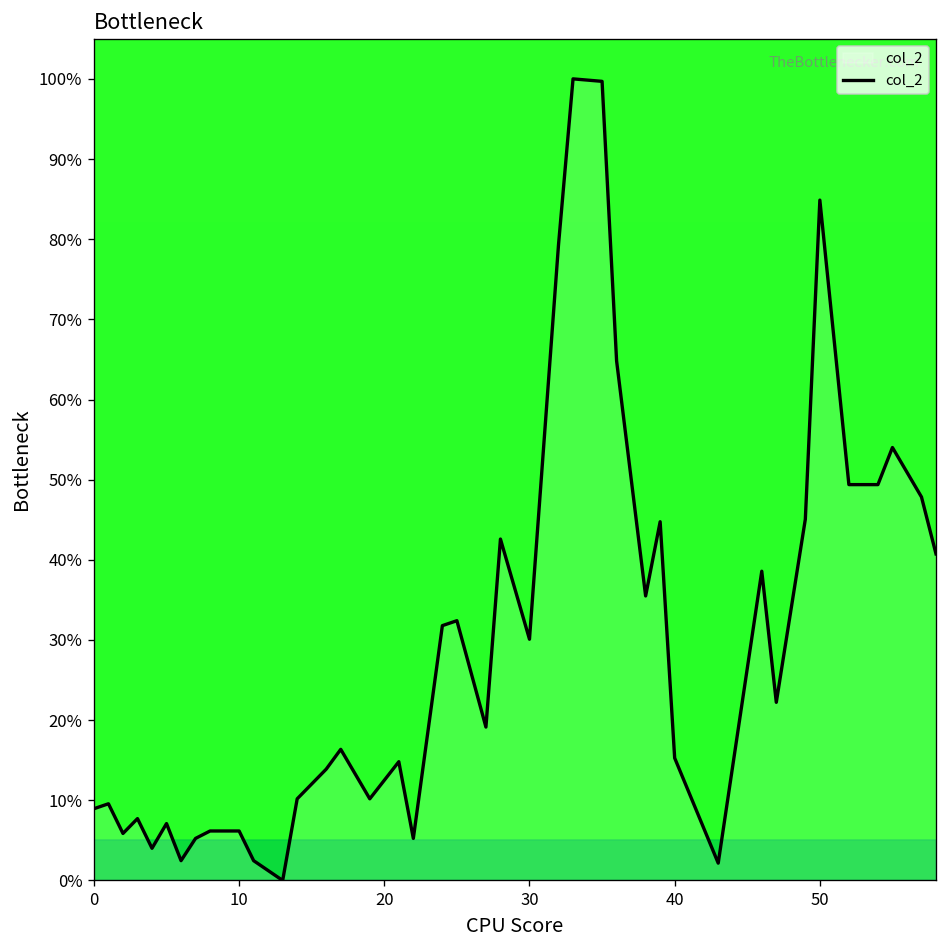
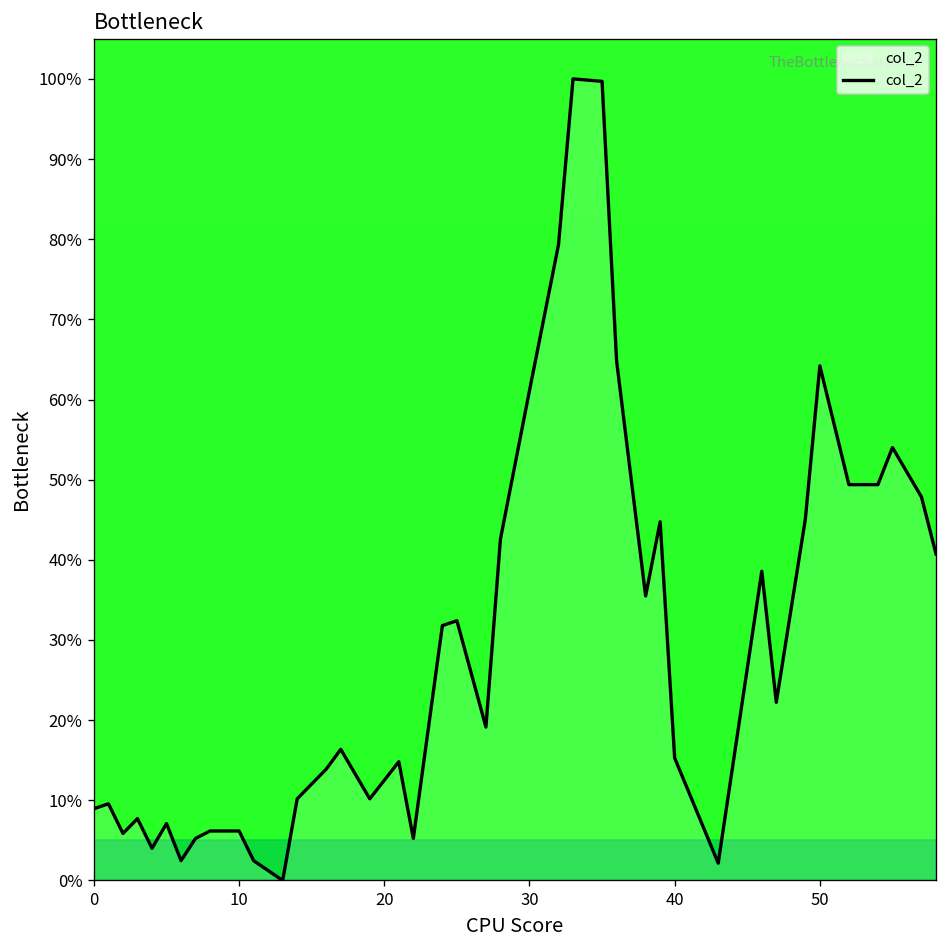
30: 30% -> 61%
50: 85% -> 64%
